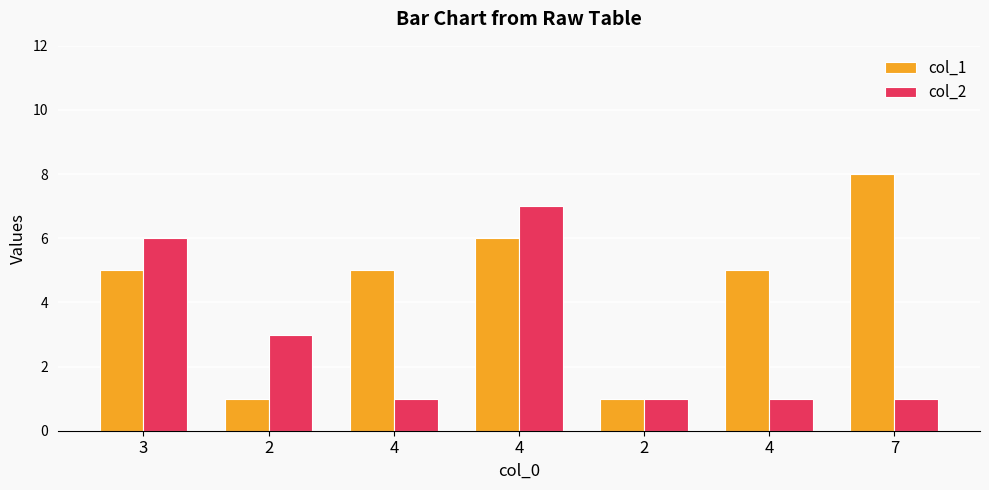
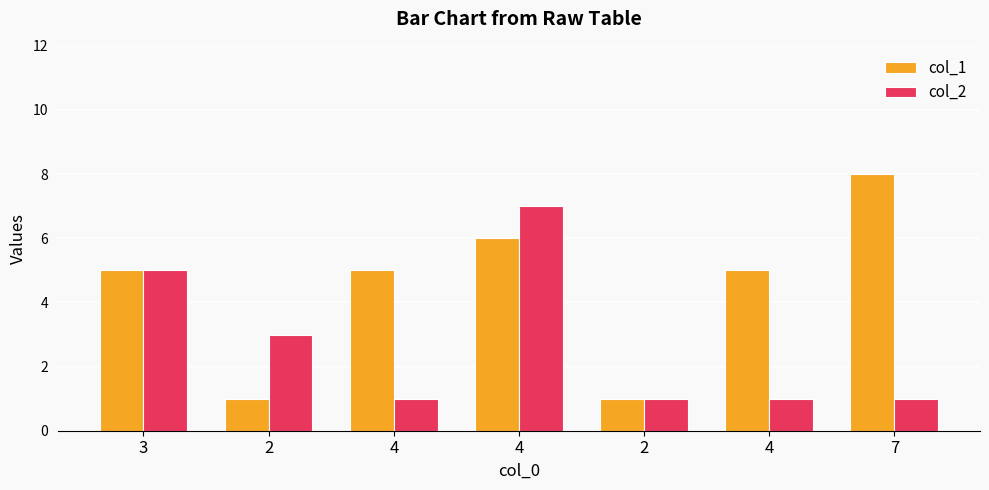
col_2, 3: 6 -> 5
